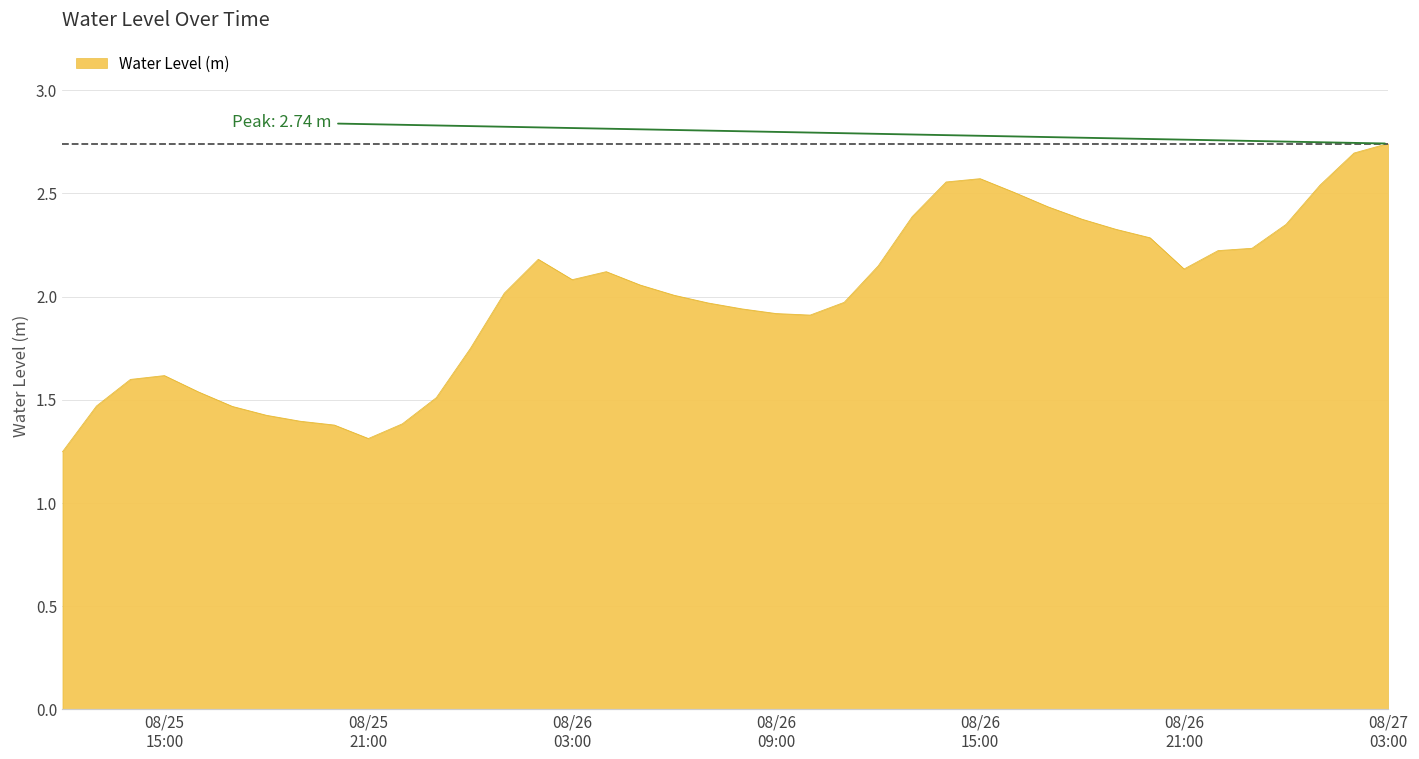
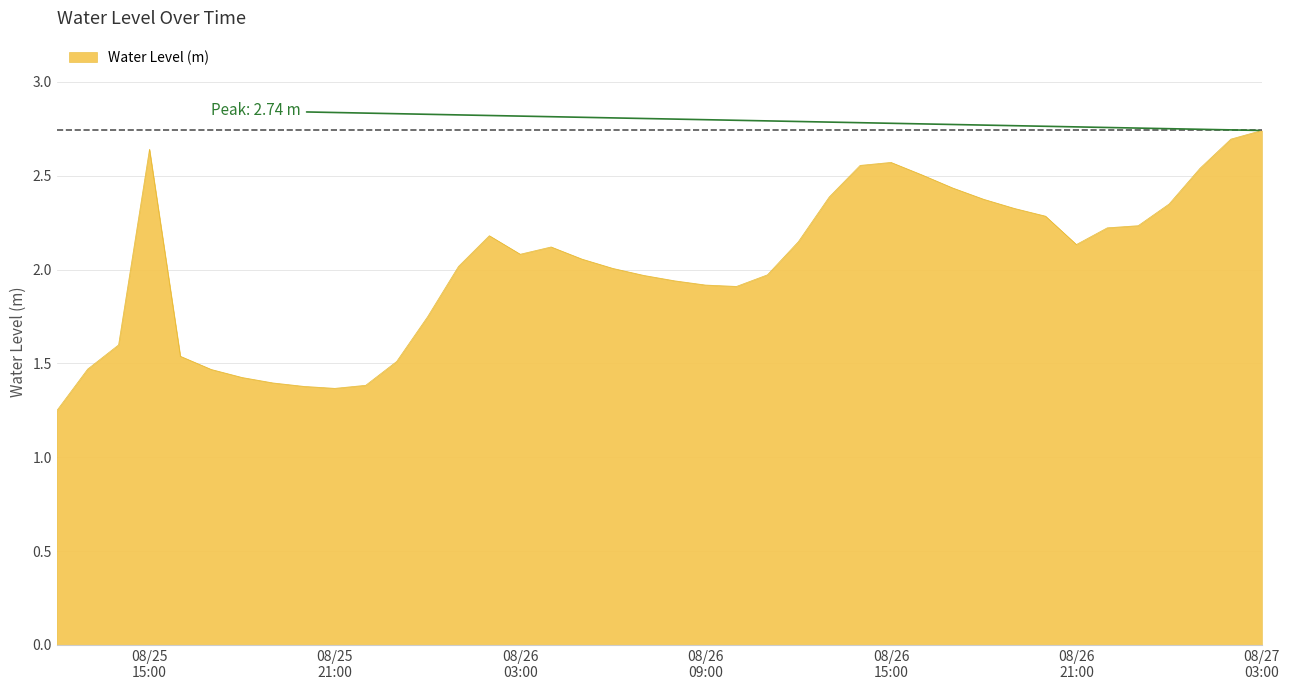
08/25 15:00: 1.62 -> 2.64
08/25 21:00: 1.31 -> 1.37
